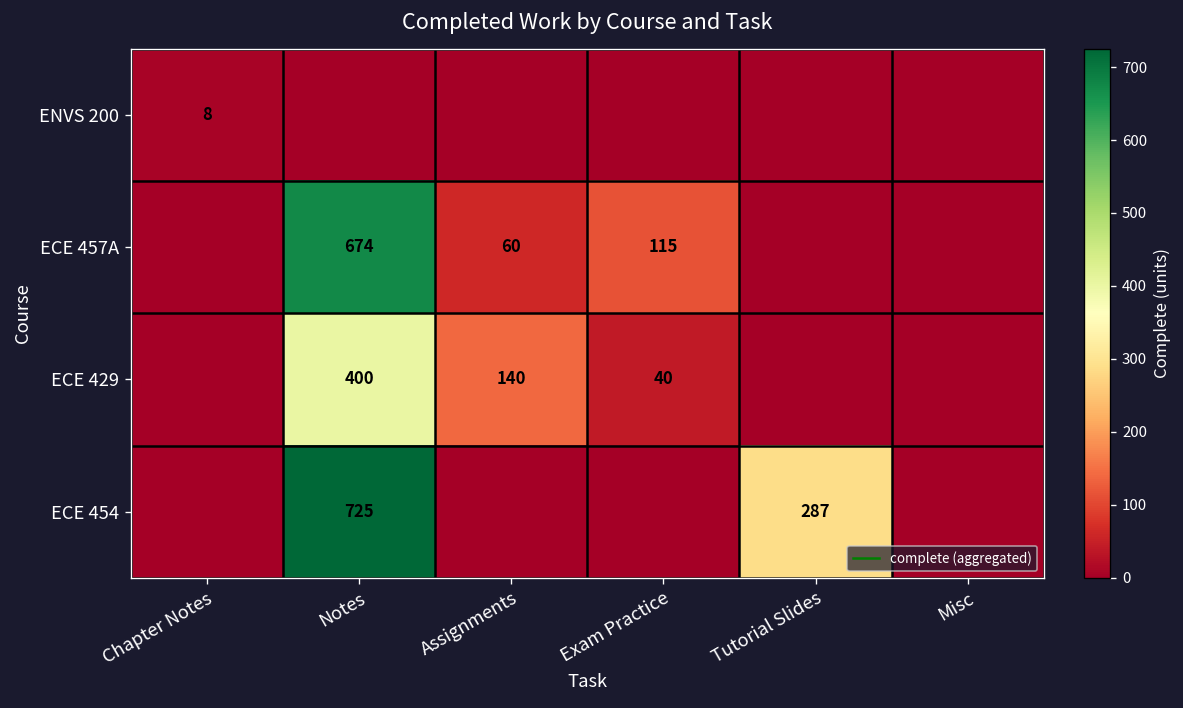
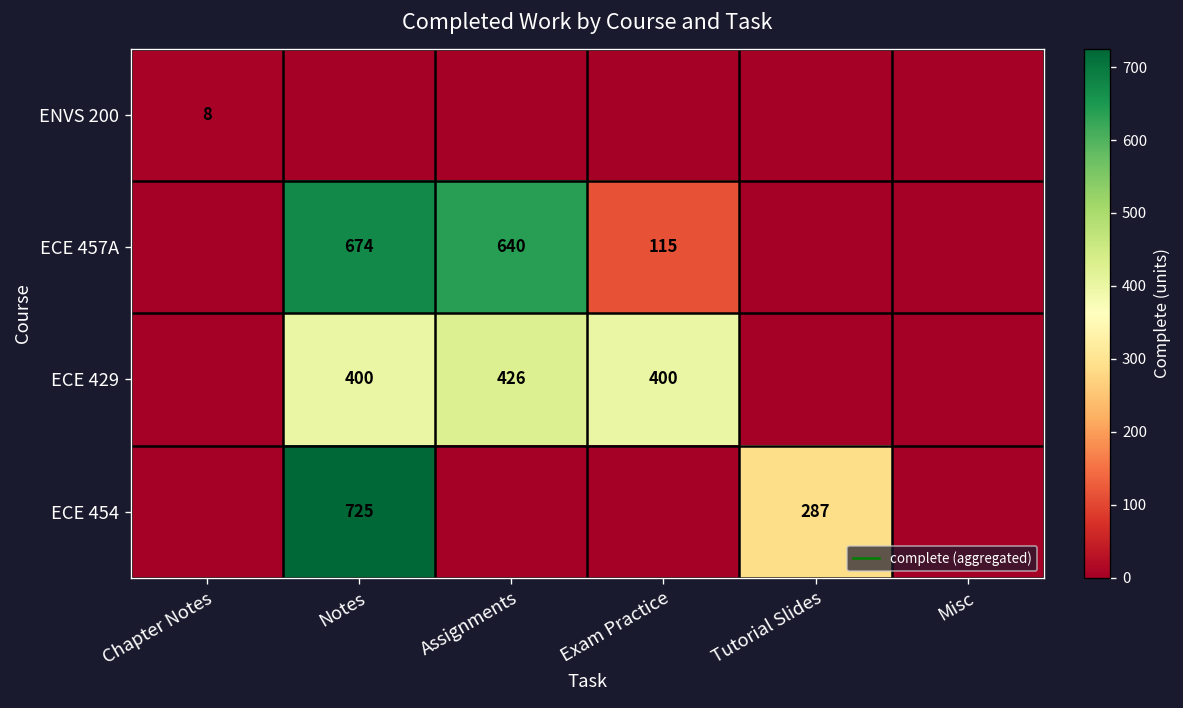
ECE 457A, Assignments: 60 -> 640
ECE 429, Assignments: 140 -> 426
ECE 429, Exam Practice: 40 -> 400
